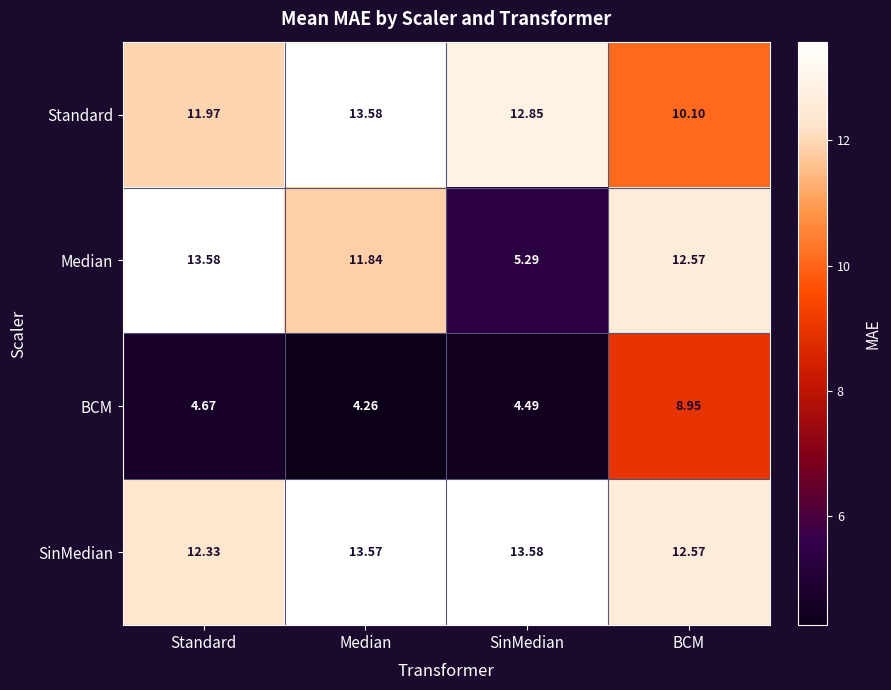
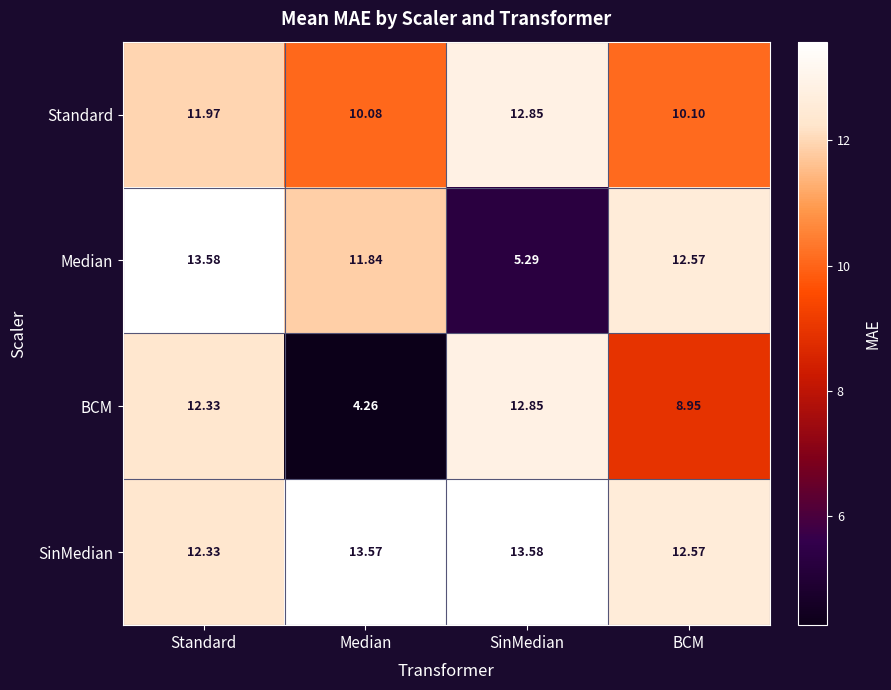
Standard, Median: 13.58 -> 10.08
BCM, Standard: 4.67 -> 12.33
BCM, SinMedian: 4.49 -> 12.85
